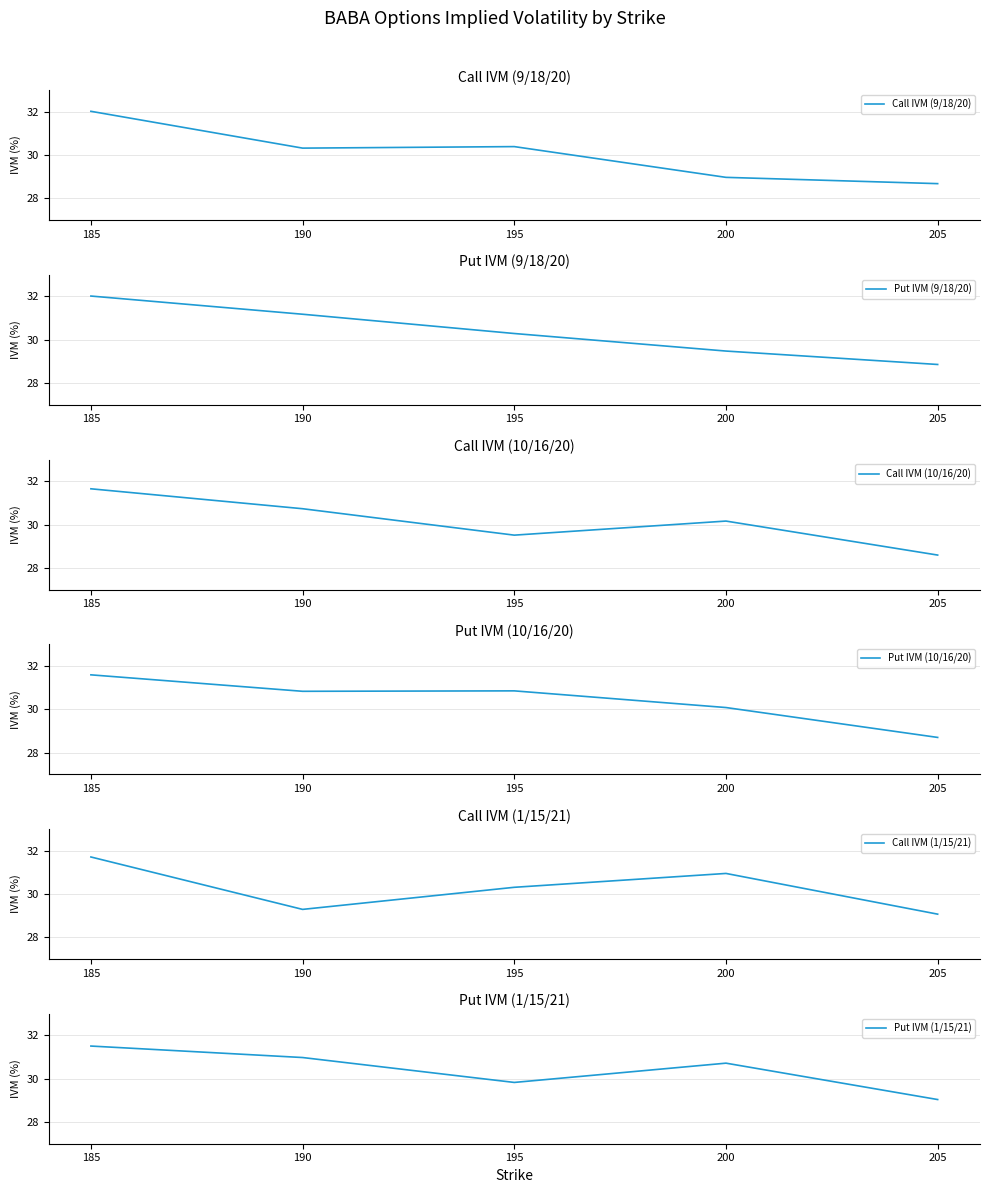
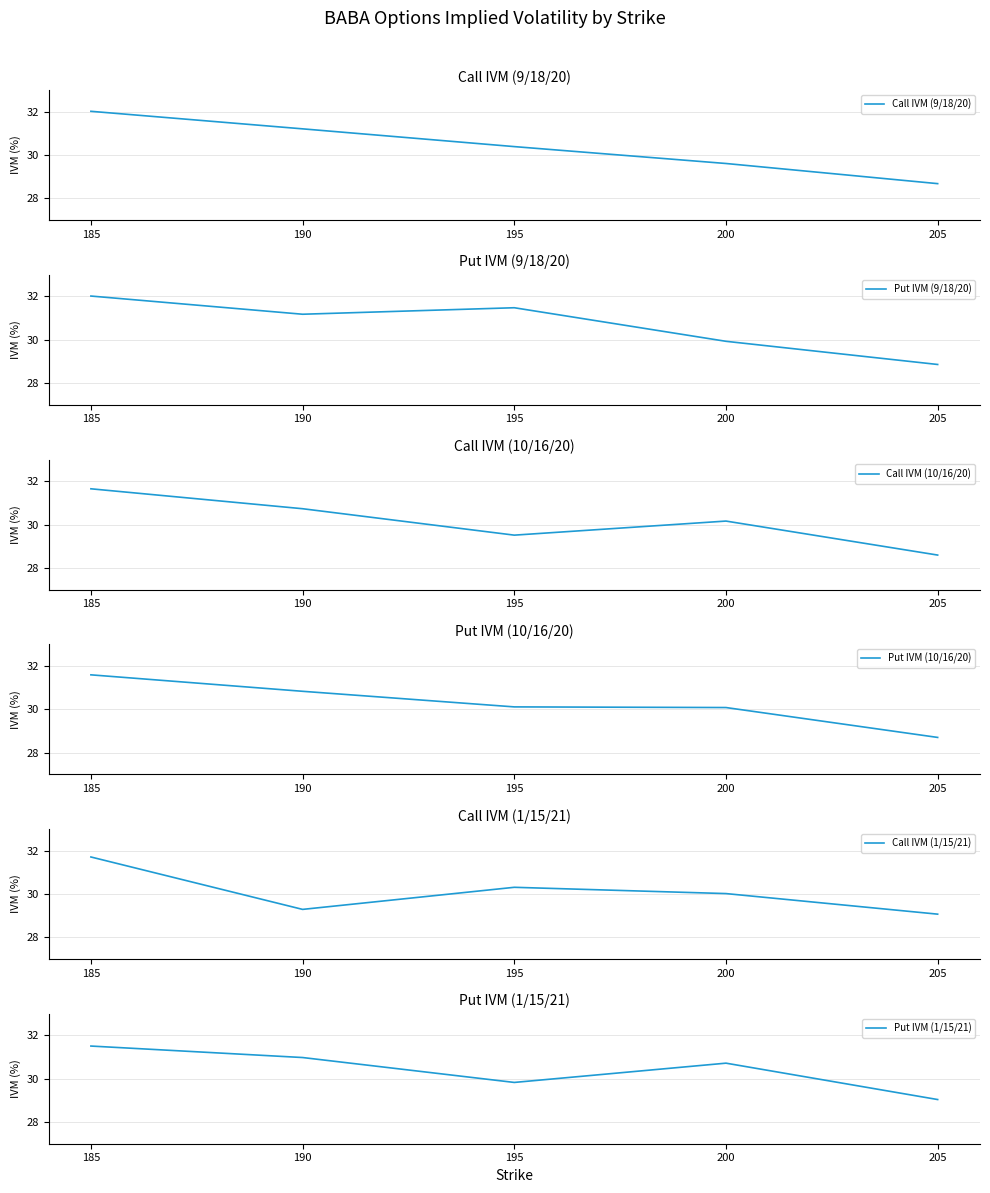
Call IVM (9/18/20), 190: 30.3 -> 31.2
Call IVM (9/18/20), 200: 29.0 -> 29.6
Put IVM (9/18/20), 195: 30.3 -> 31.5
Put IVM (9/18/20), 200: 29.5 -> 29.9
Put IVM (10/16/20), 195: 30.9 -> 30.1
Call IVM (1/15/21), 200: 31.0 -> 30.0
